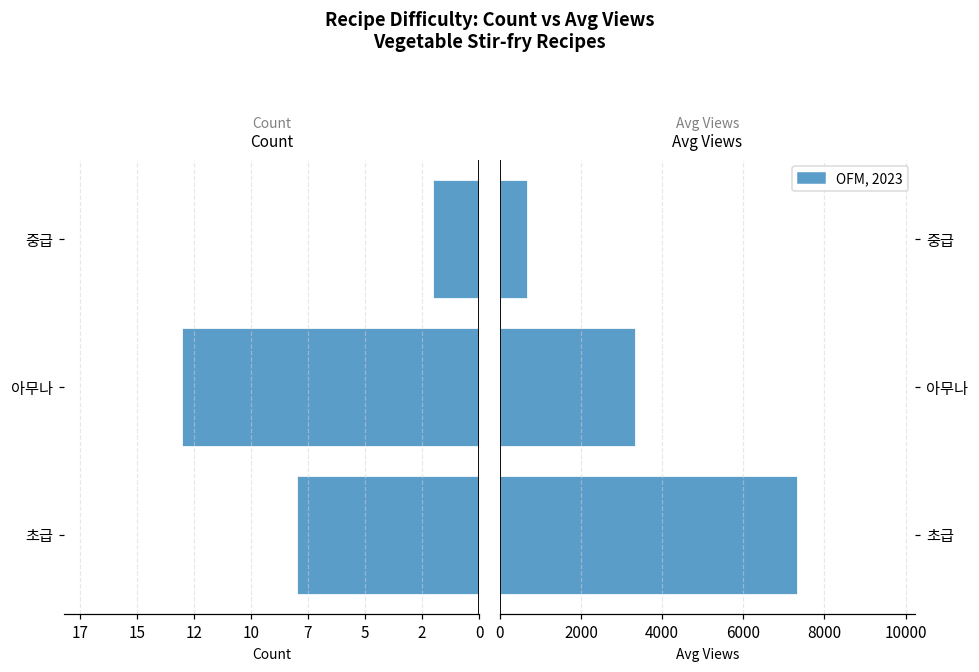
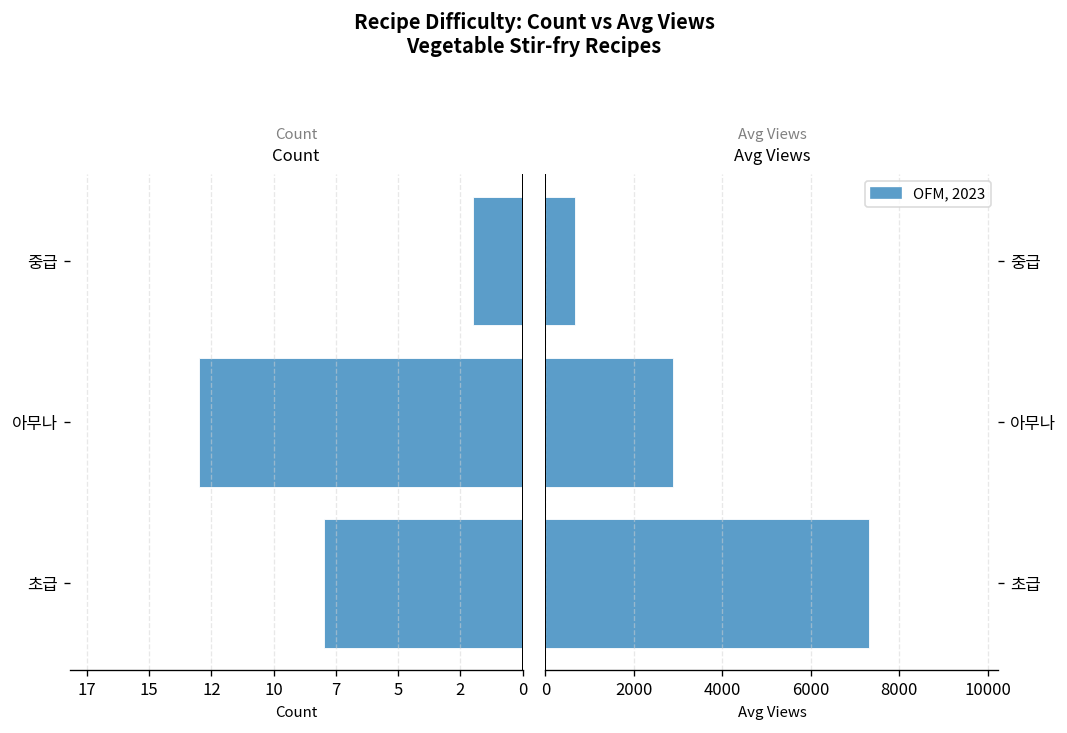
Avg Views, 아무나: 3300 -> 2900
